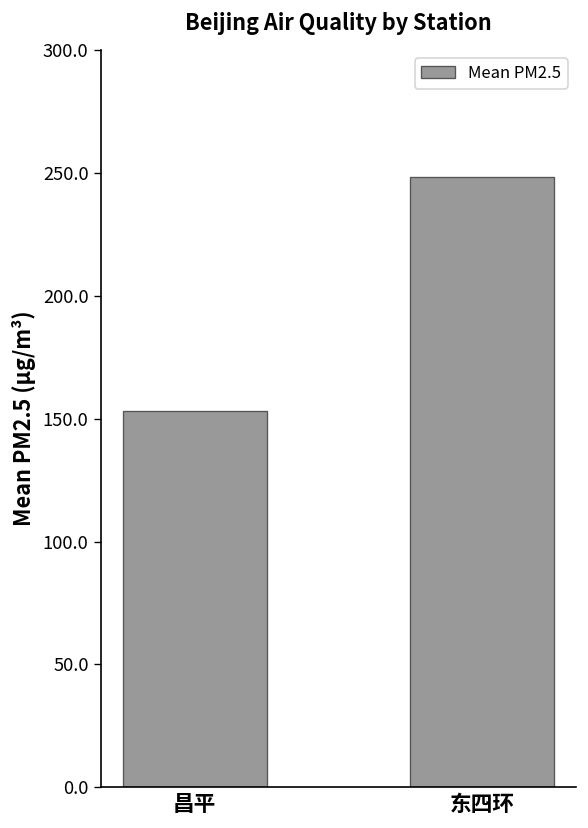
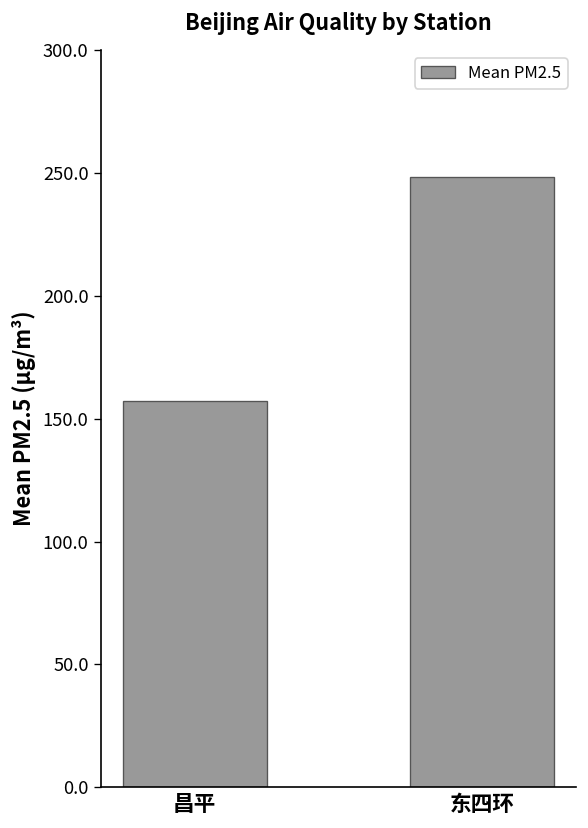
昌平: 153 -> 157
